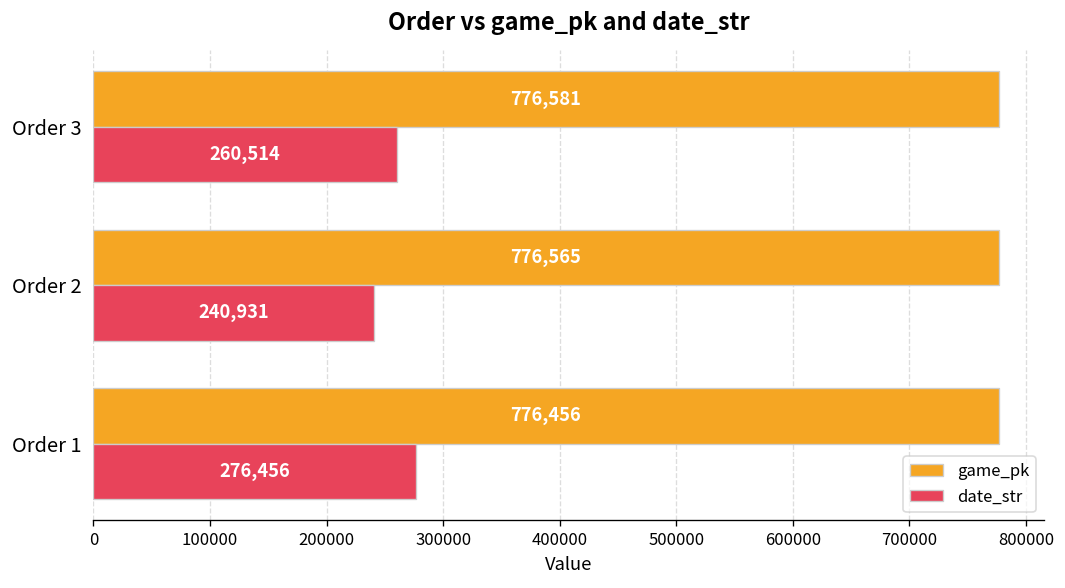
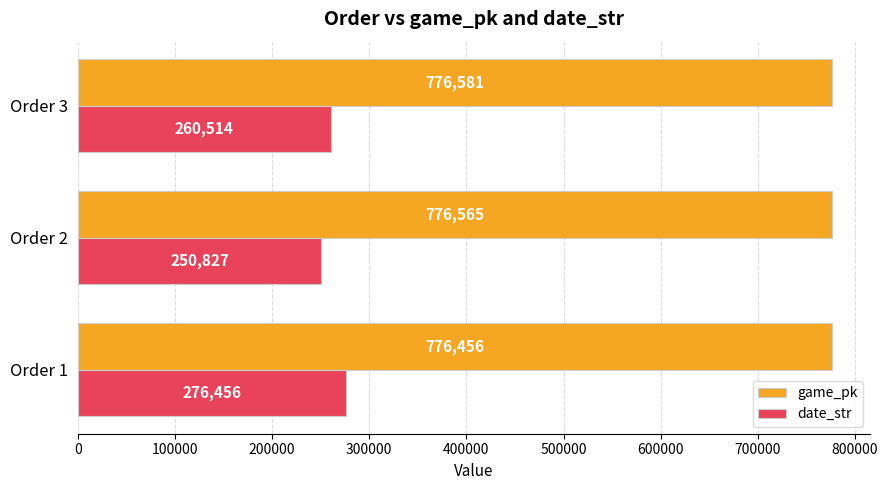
date_str, Order 2: 240,931 -> 250,827
